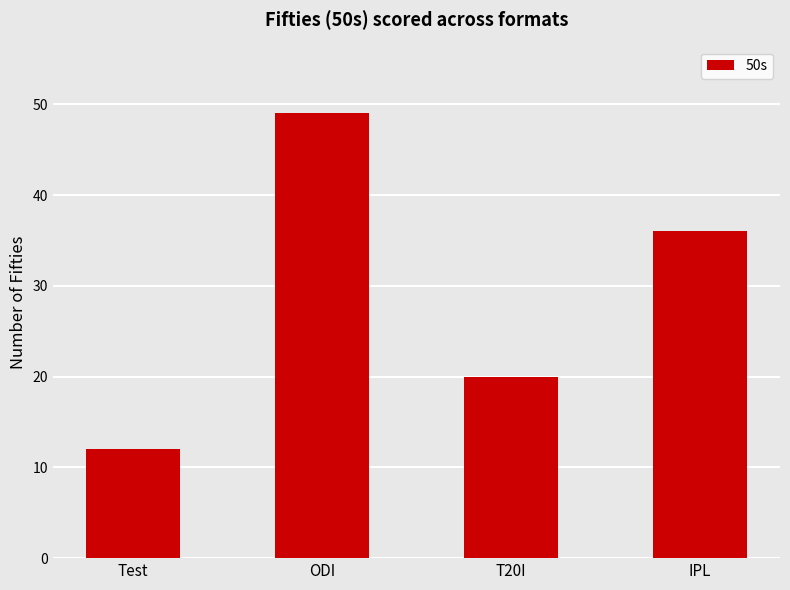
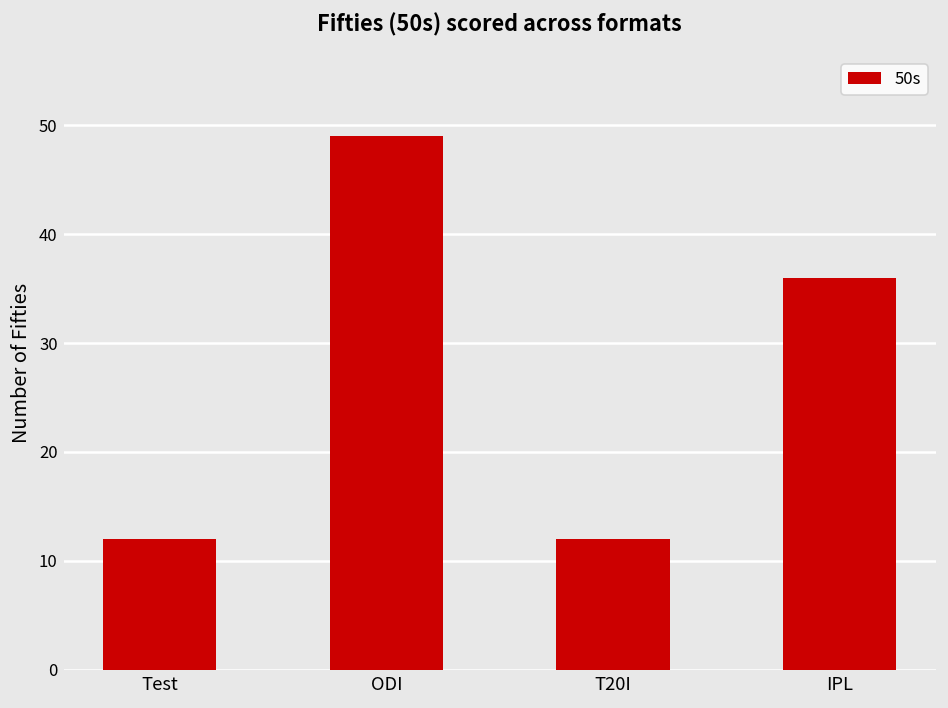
T20I: 20 -> 12
